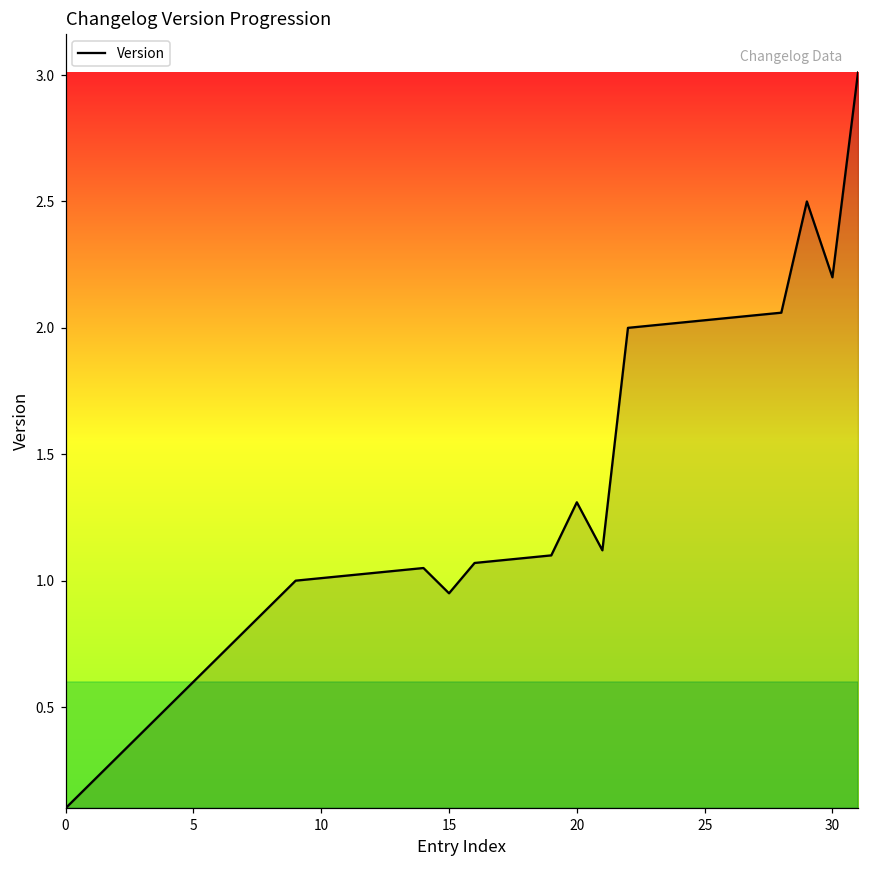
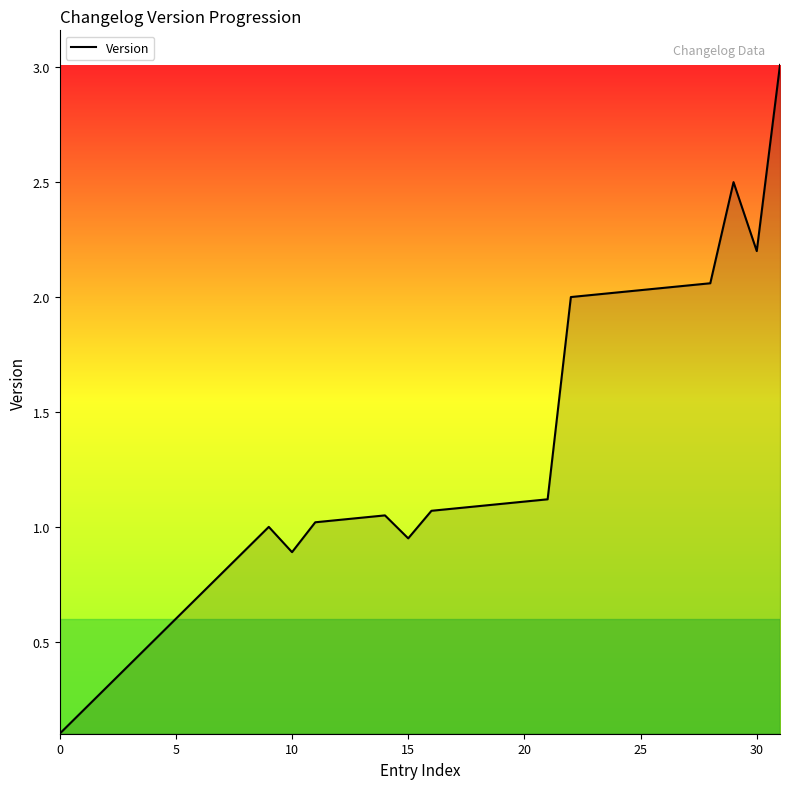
10: 1.01 -> 0.89
20: 1.31 -> 1.11
